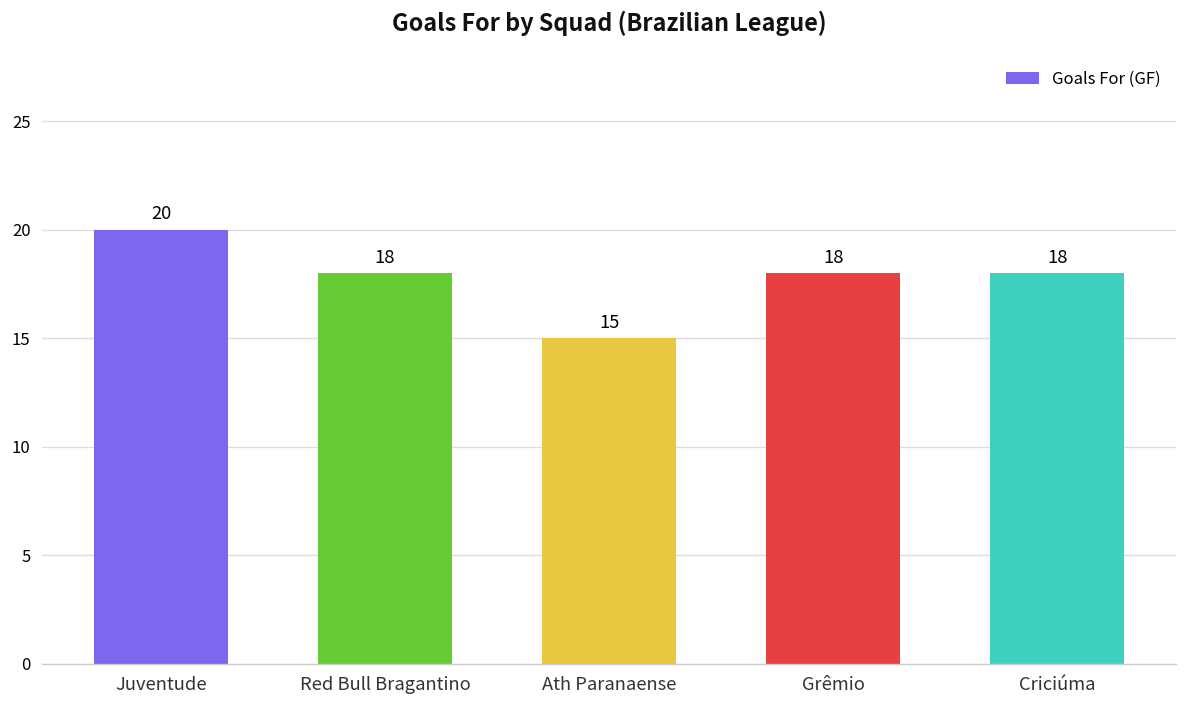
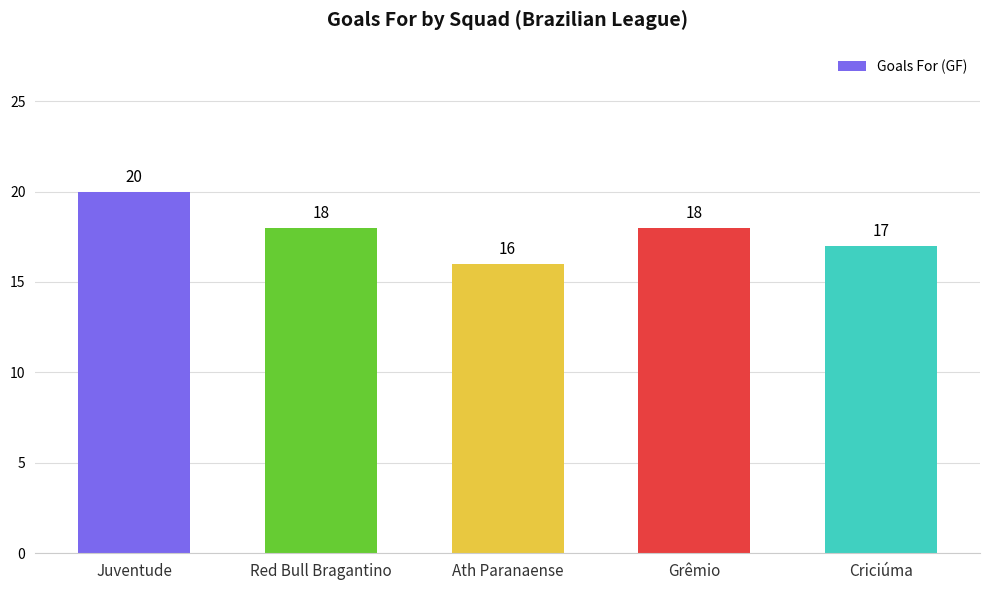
Ath Paranaense: 15 -> 16
Criciúma: 18 -> 17
